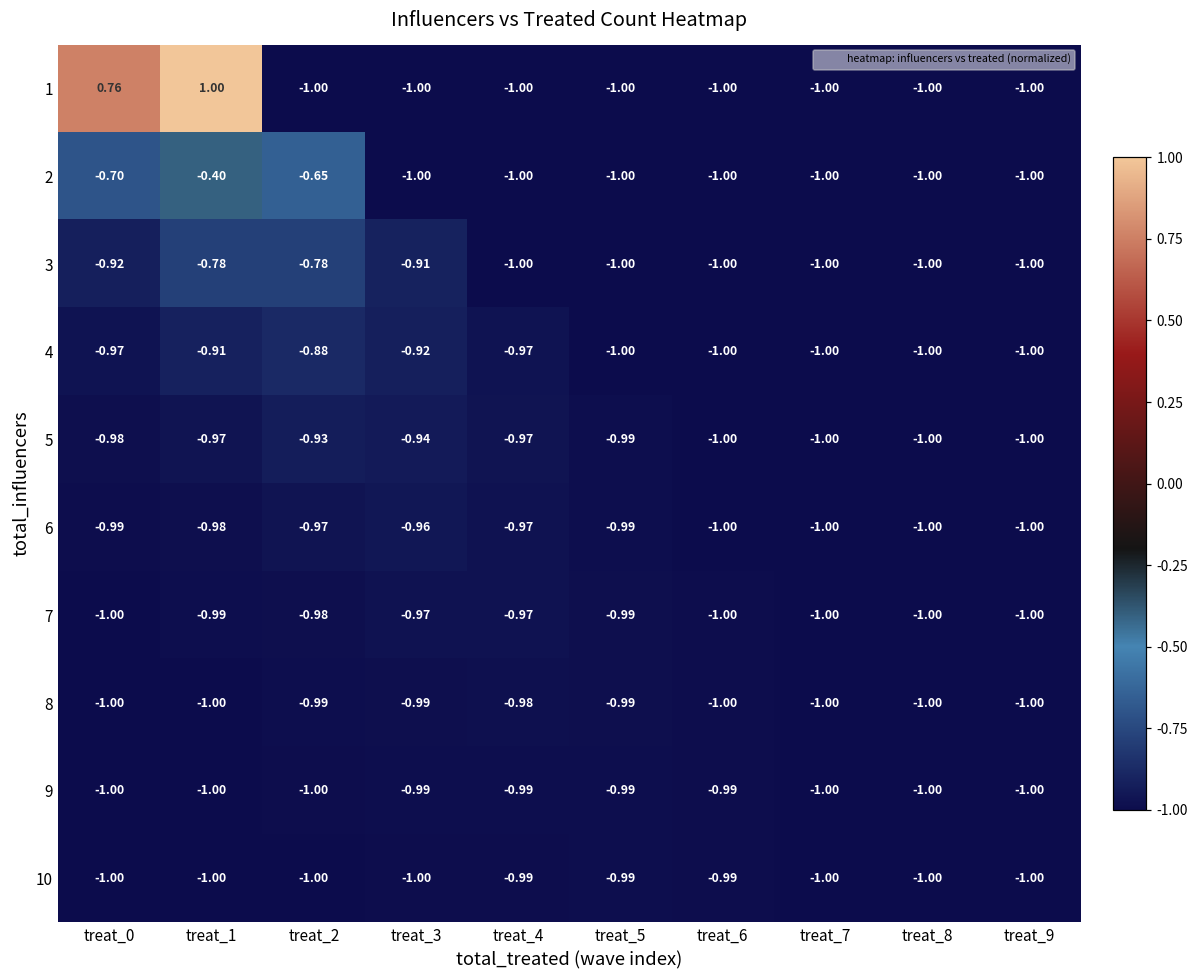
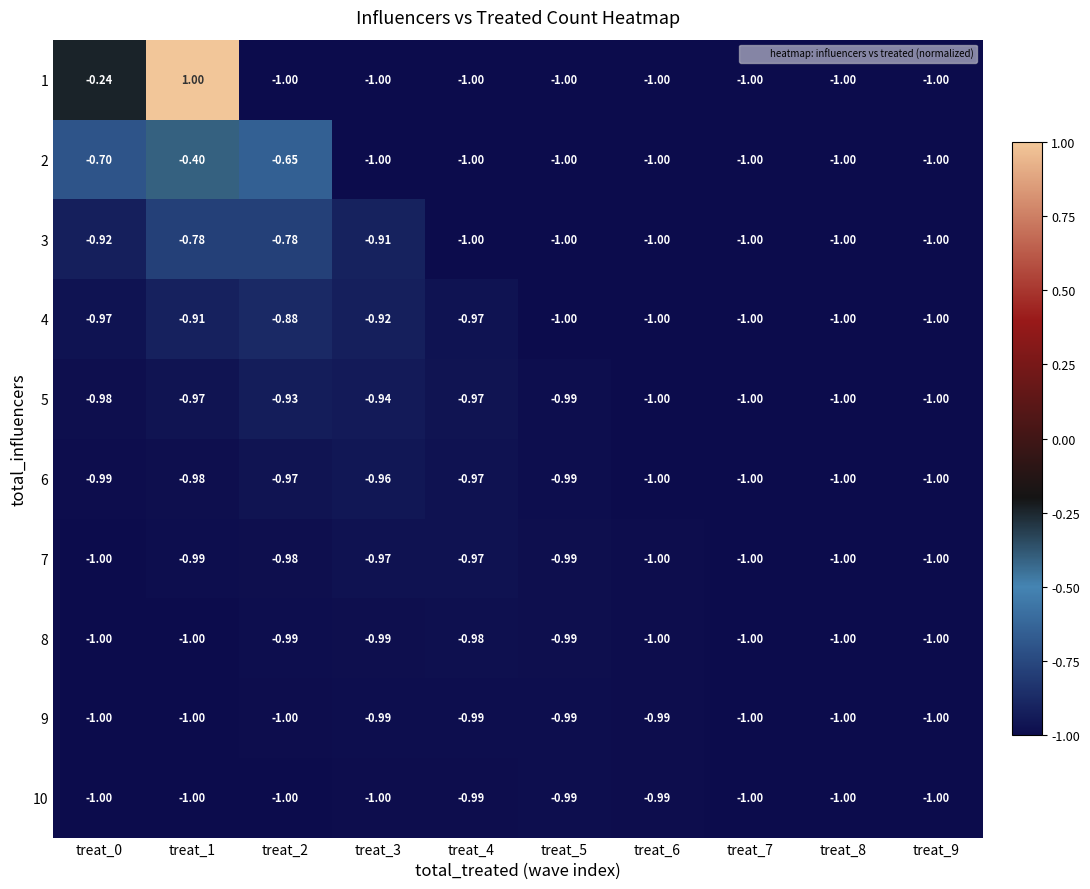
1, treat_0: 0.76 -> -0.24
